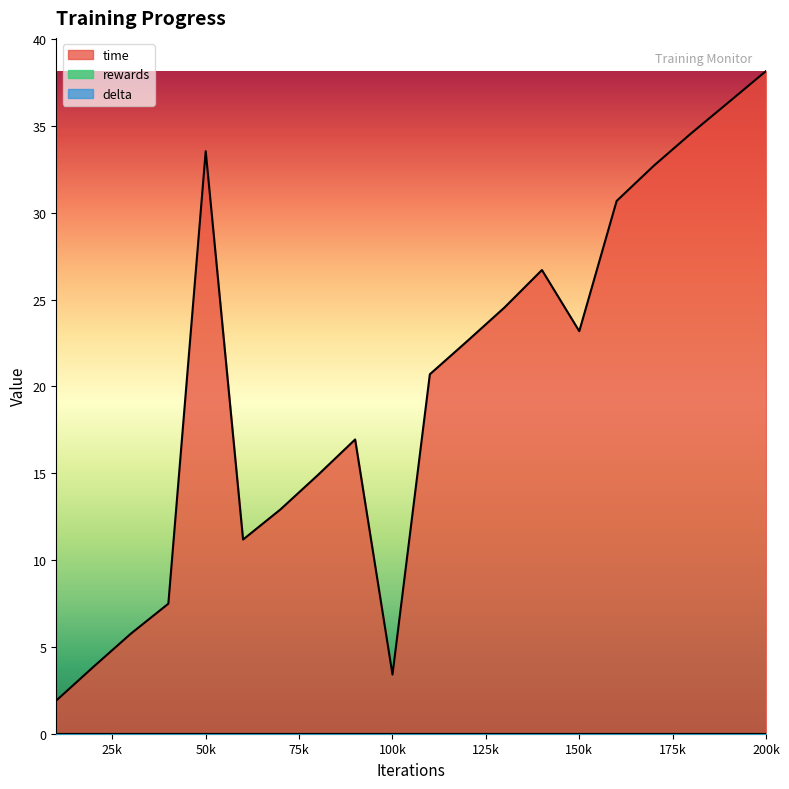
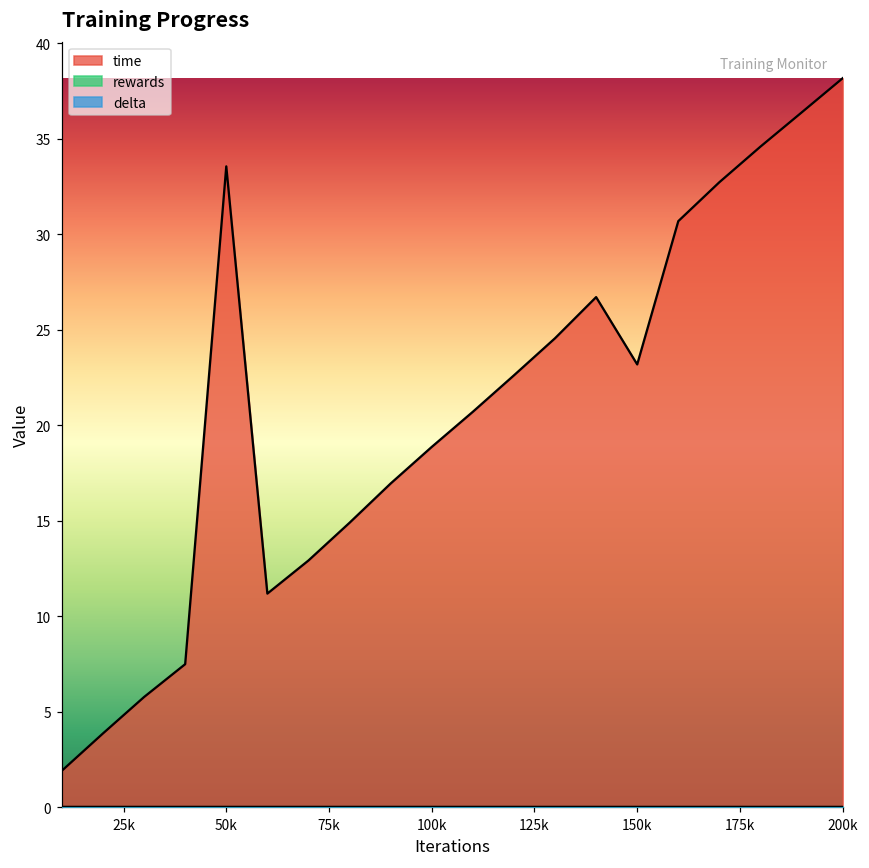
time, 100k: 3.4 -> 18.9
